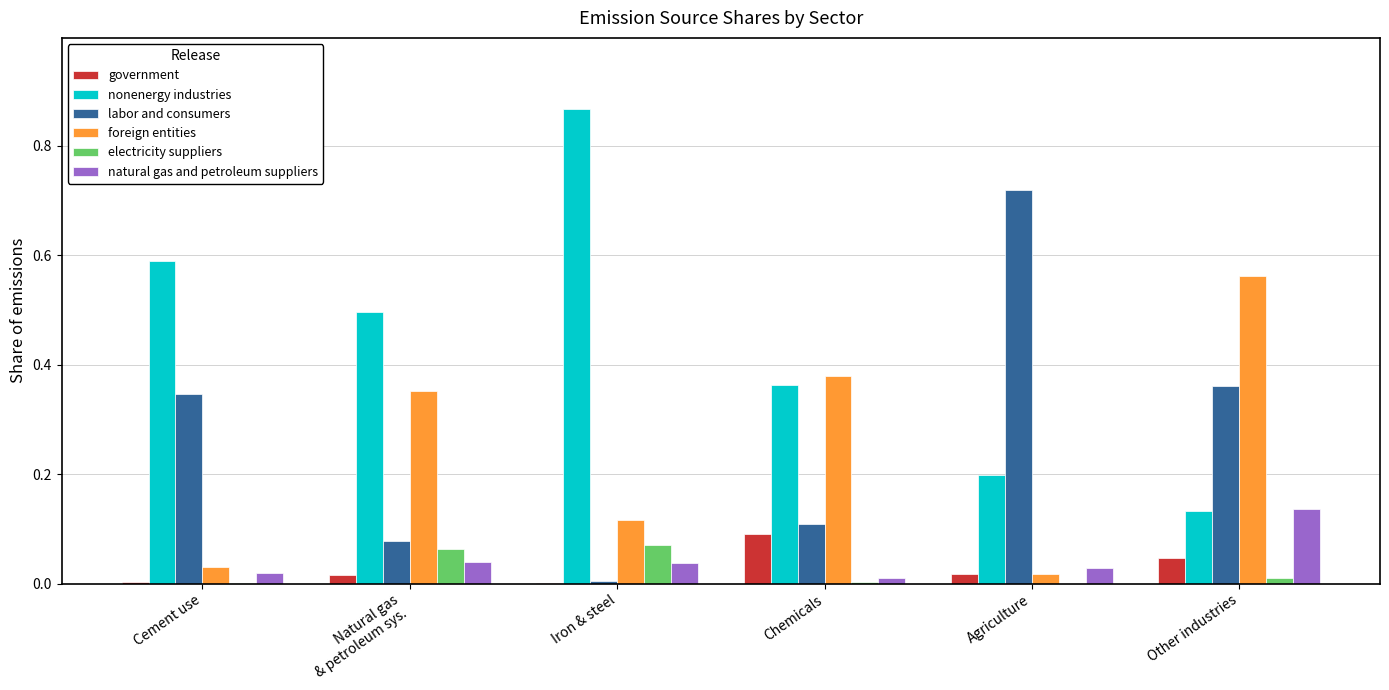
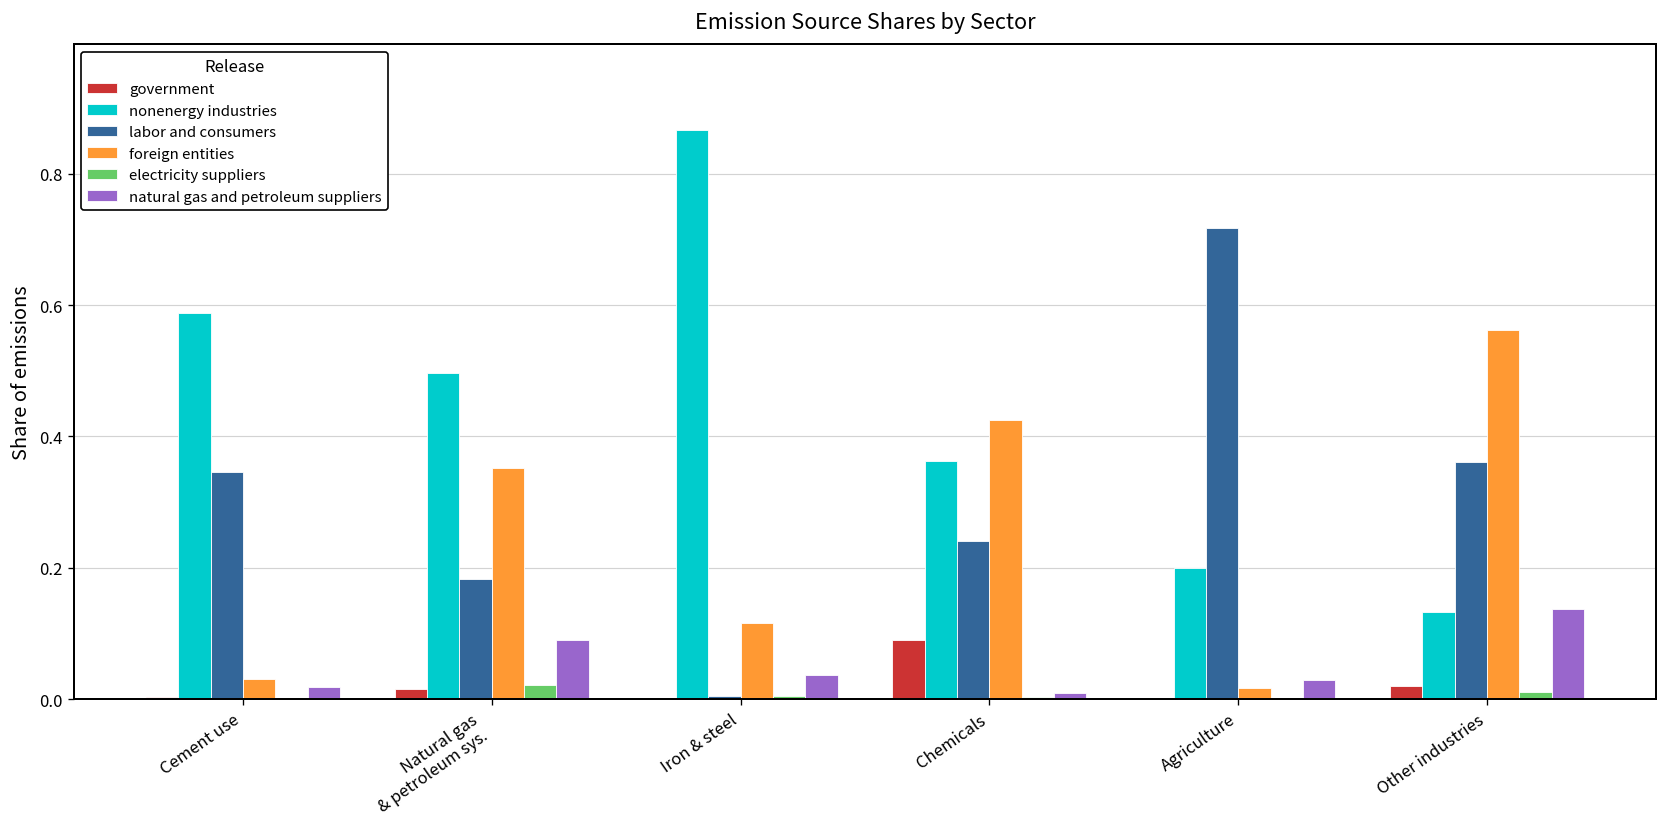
labor and consumers, Natural gas & petroleum sys.: 0.08 -> 0.18
electricity suppliers, Natural gas & petroleum sys.: 0.06 -> 0.02
natural gas and petroleum suppliers, Natural gas & petroleum sys.: 0.04 -> 0.09
electricity suppliers, Iron & steel: 0.07 -> 0.01
labor and consumers, Chemicals: 0.11 -> 0.24
foreign entities, Chemicals: 0.38 -> 0.43
government, Agriculture: 0.02 -> 0.00
government, Other industries: 0.05 -> 0.02
